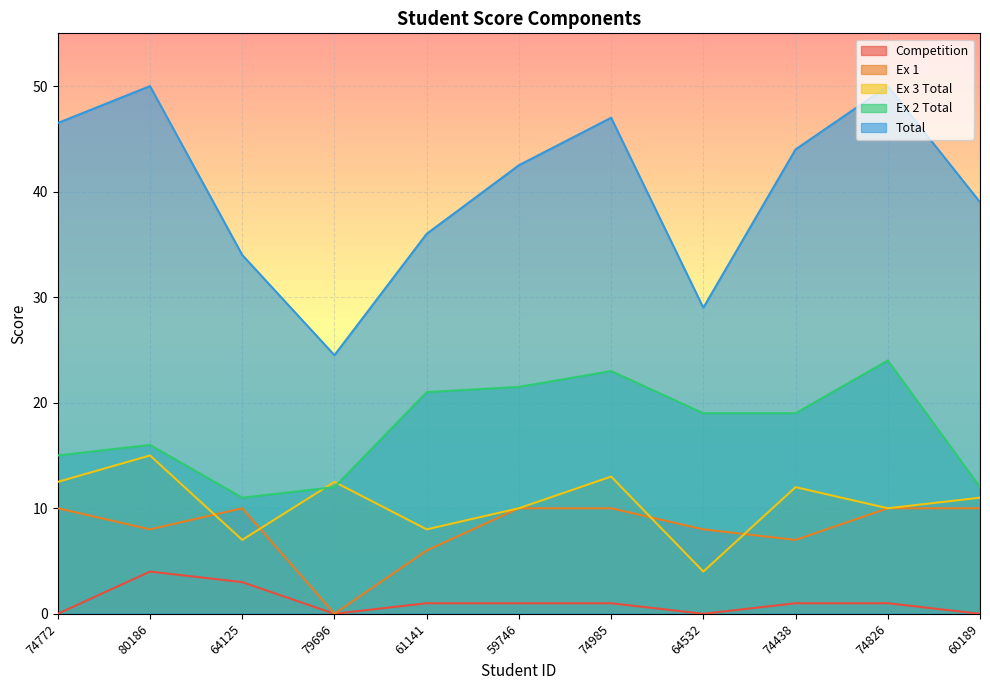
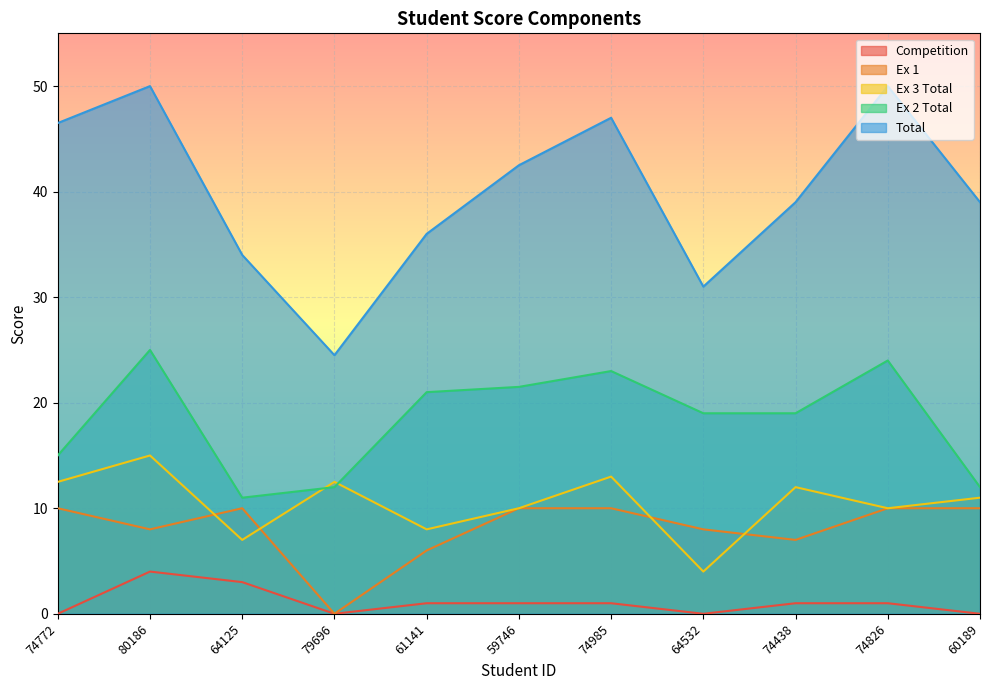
Ex 2 Total, 80186: 16 -> 25
Total, 64532: 29 -> 31
Total, 74438: 44 -> 39
